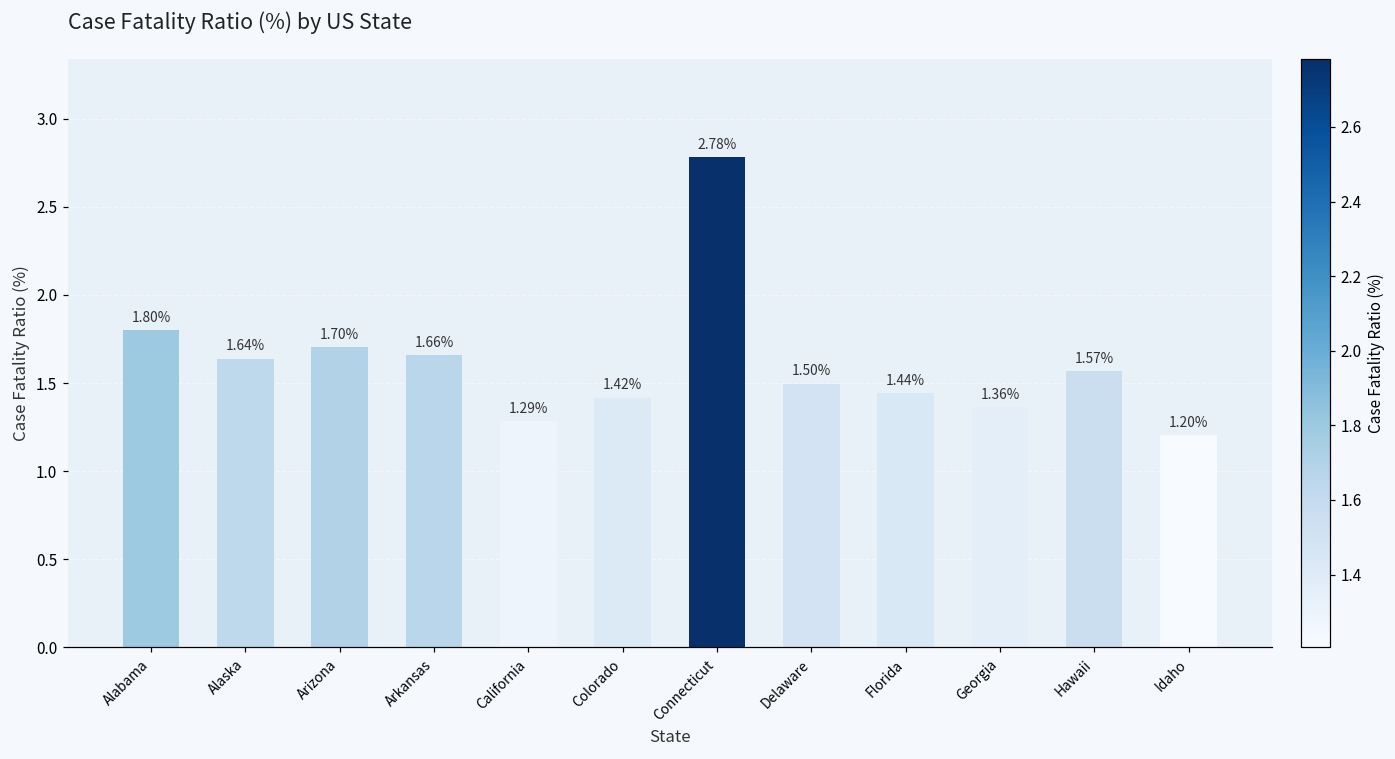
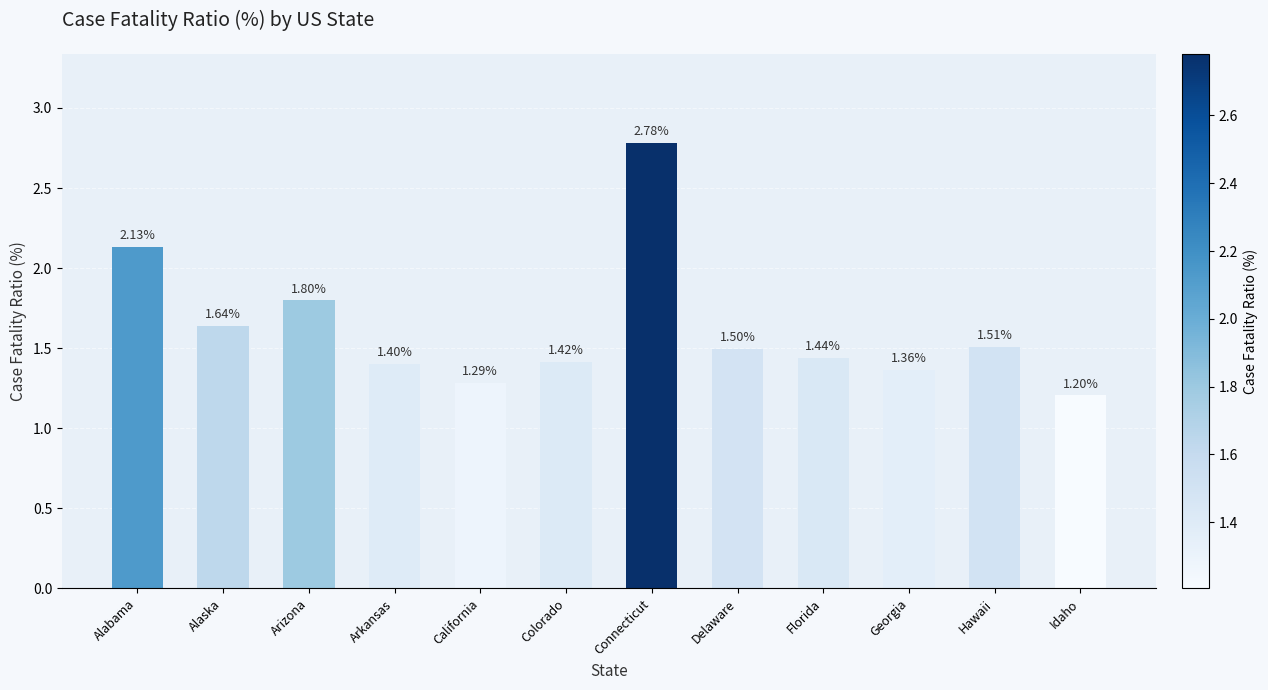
Alabama: 1.80% -> 2.13%
Arizona: 1.70% -> 1.80%
Arkansas: 1.66% -> 1.40%
Hawaii: 1.57% -> 1.51%
